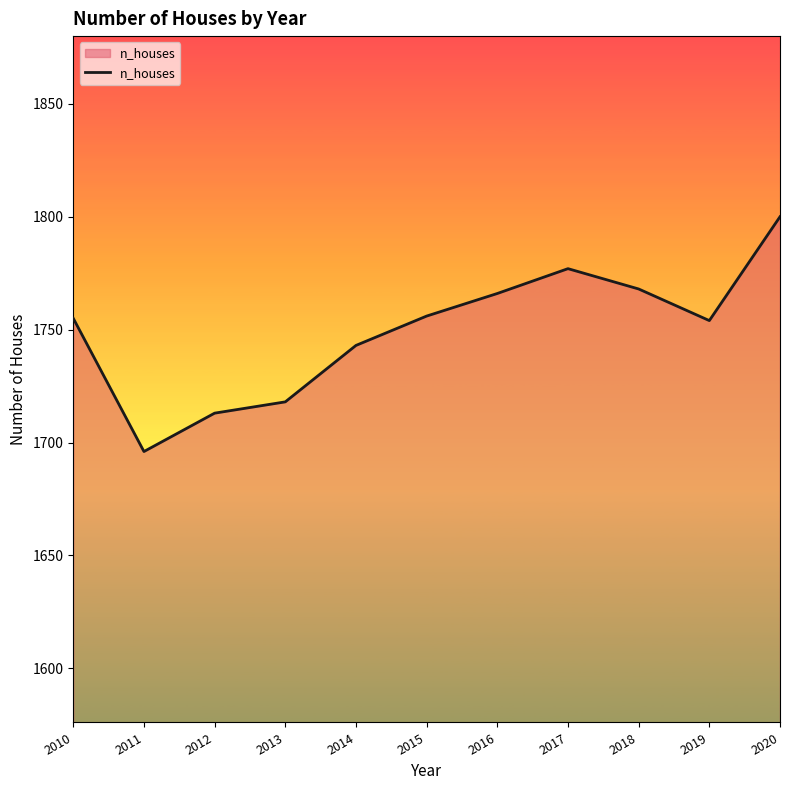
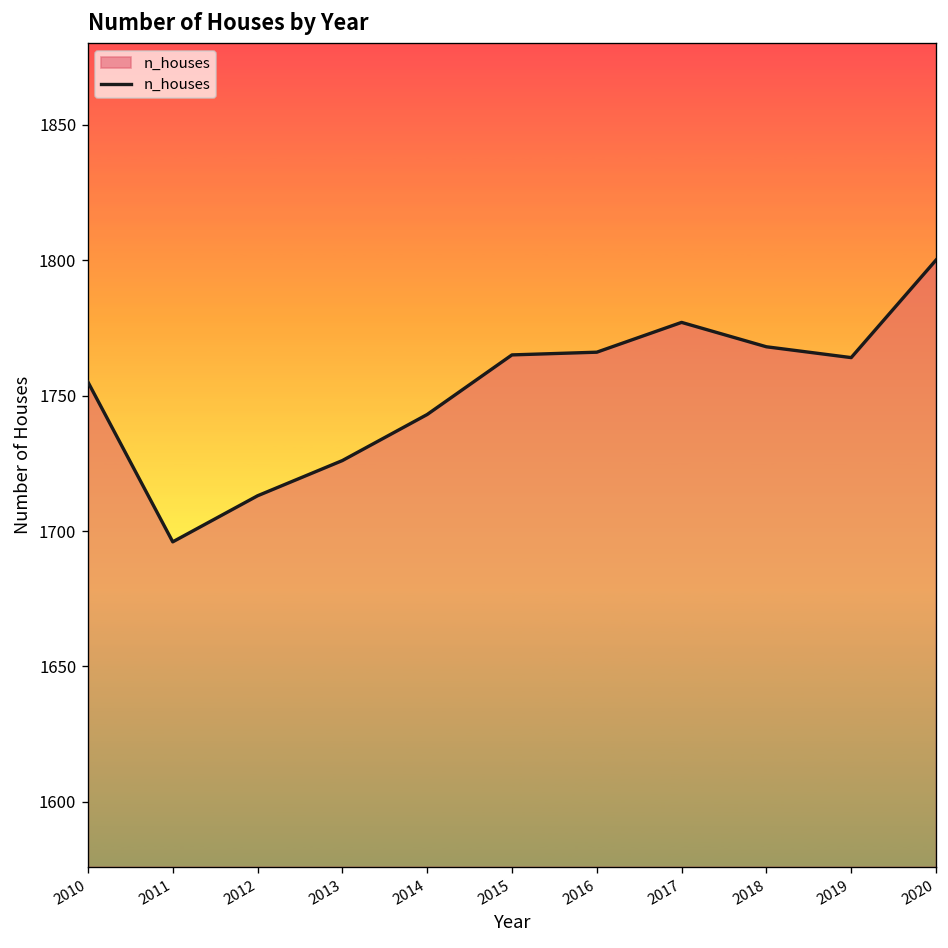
2013: 1718 -> 1726
2015: 1756 -> 1765
2019: 1754 -> 1764
